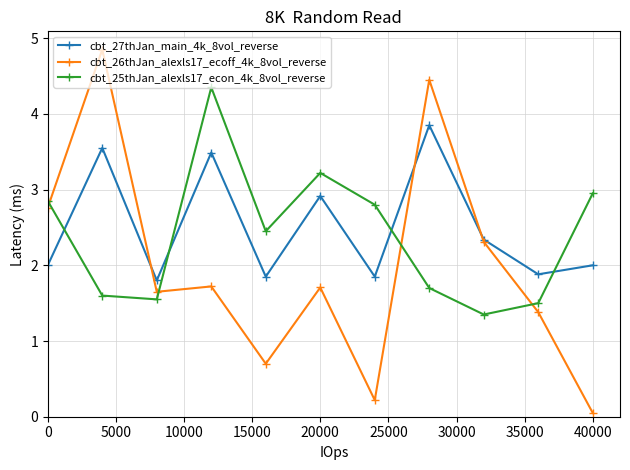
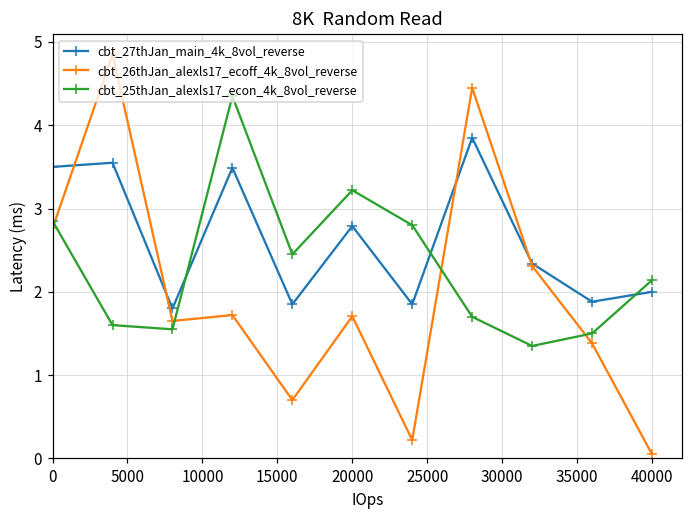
cbt_27thJan_main_4k_8vol_reverse, 0: 2.0 -> 3.5
cbt_27thJan_main_4k_8vol_reverse, 20000: 2.9 -> 2.8
cbt_25thJan_alexls17_econ_4k_8vol_reverse, 40000: 2.9 -> 2.1
